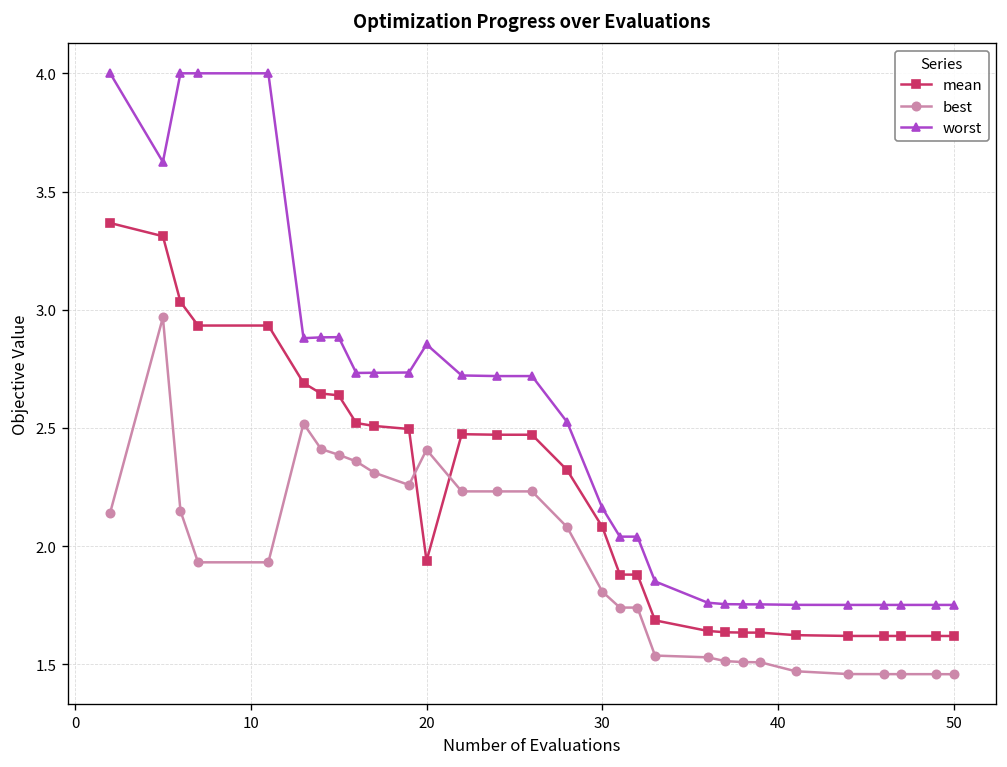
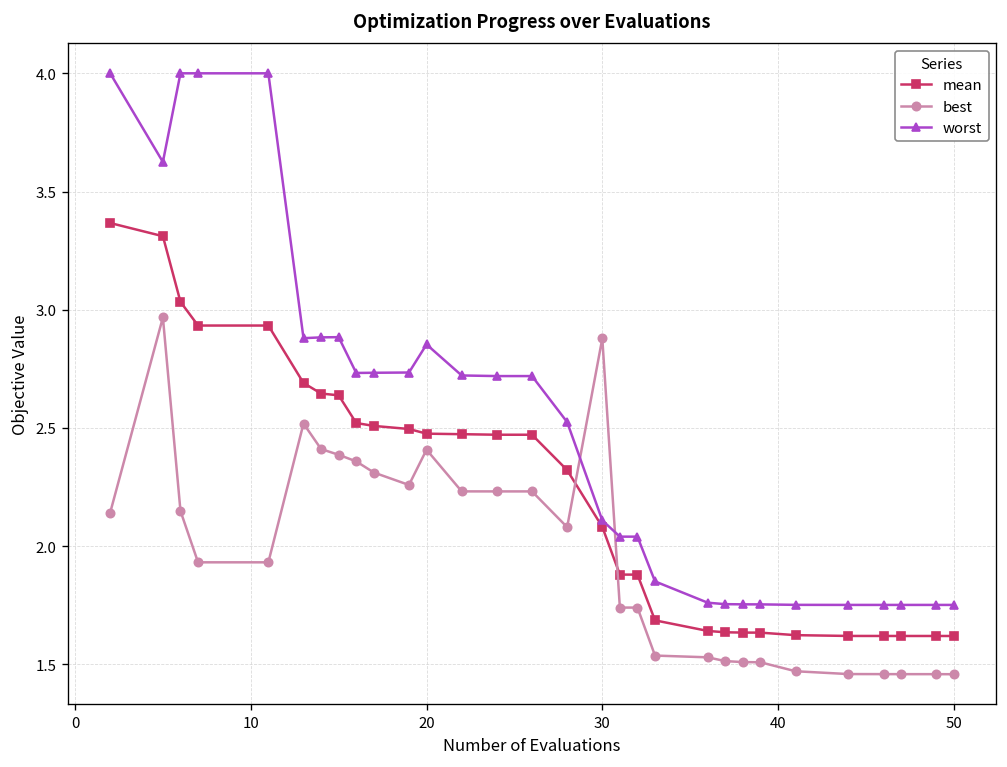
mean, 20: 1.94 -> 2.48
best, 30: 1.81 -> 2.88
worst, 30: 2.16 -> 2.11
